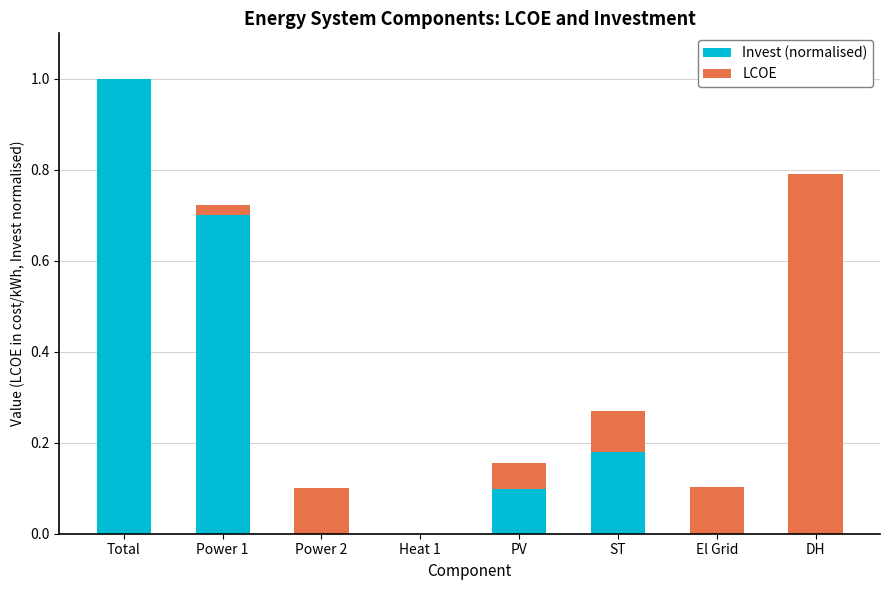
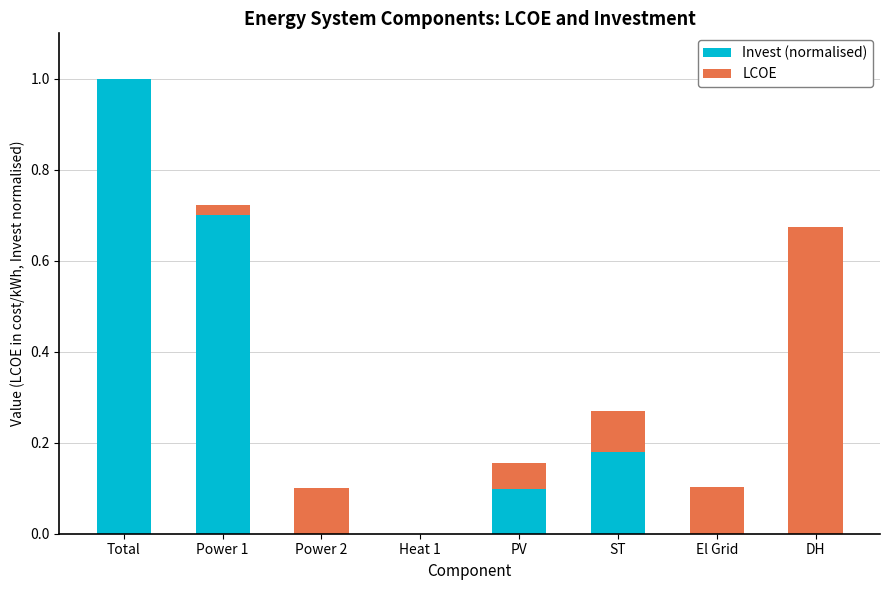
LCOE, DH: 0.79 -> 0.68
